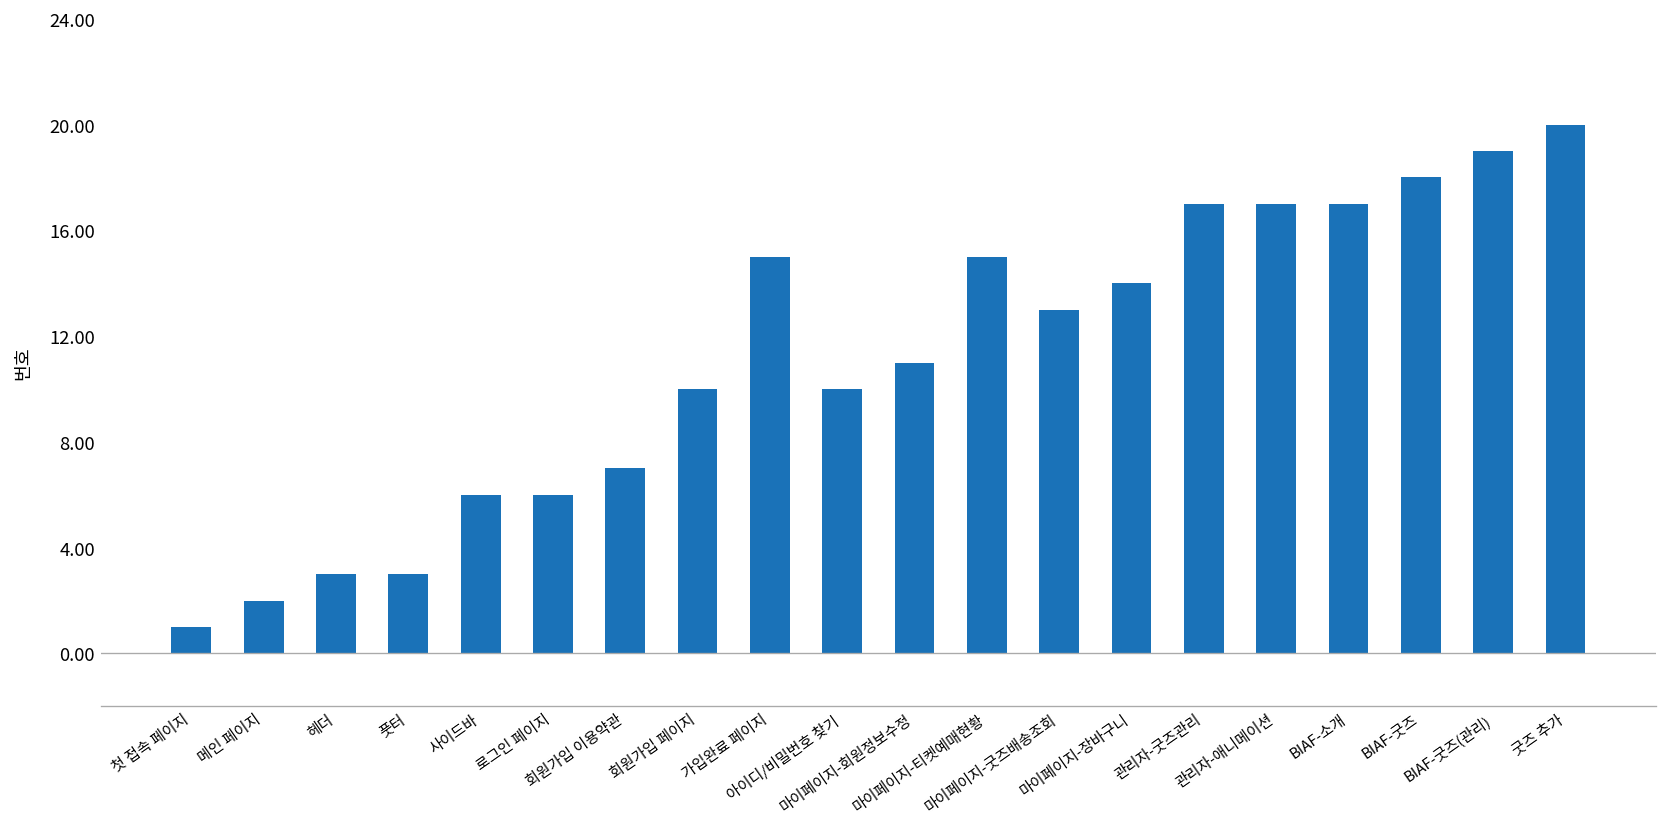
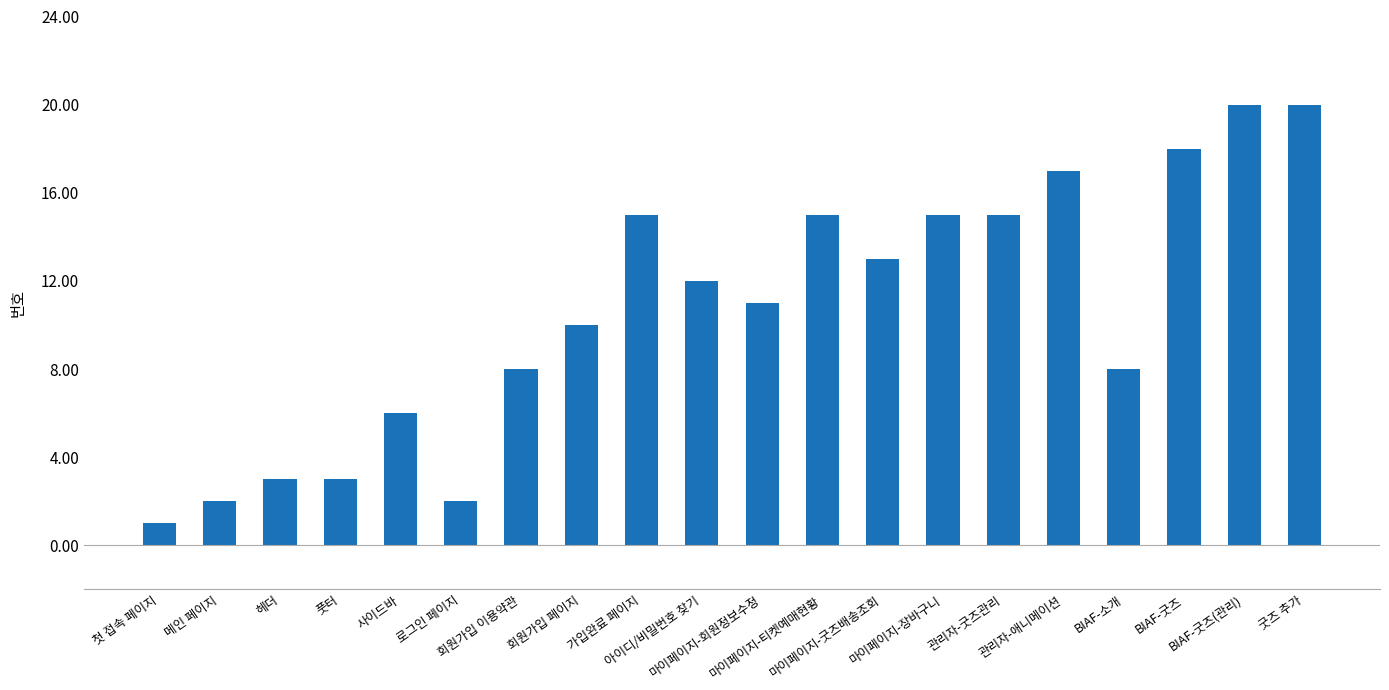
로그인 페이지: 6 -> 2
회원가입 이용약관: 7 -> 8
아이디/비밀번호 찾기: 10 -> 12
마이페이지-장바구니: 14 -> 15
관리자-굿즈관리: 17 -> 15
BIAF-소개: 17 -> 8
BIAF-굿즈(관리): 19 -> 20
